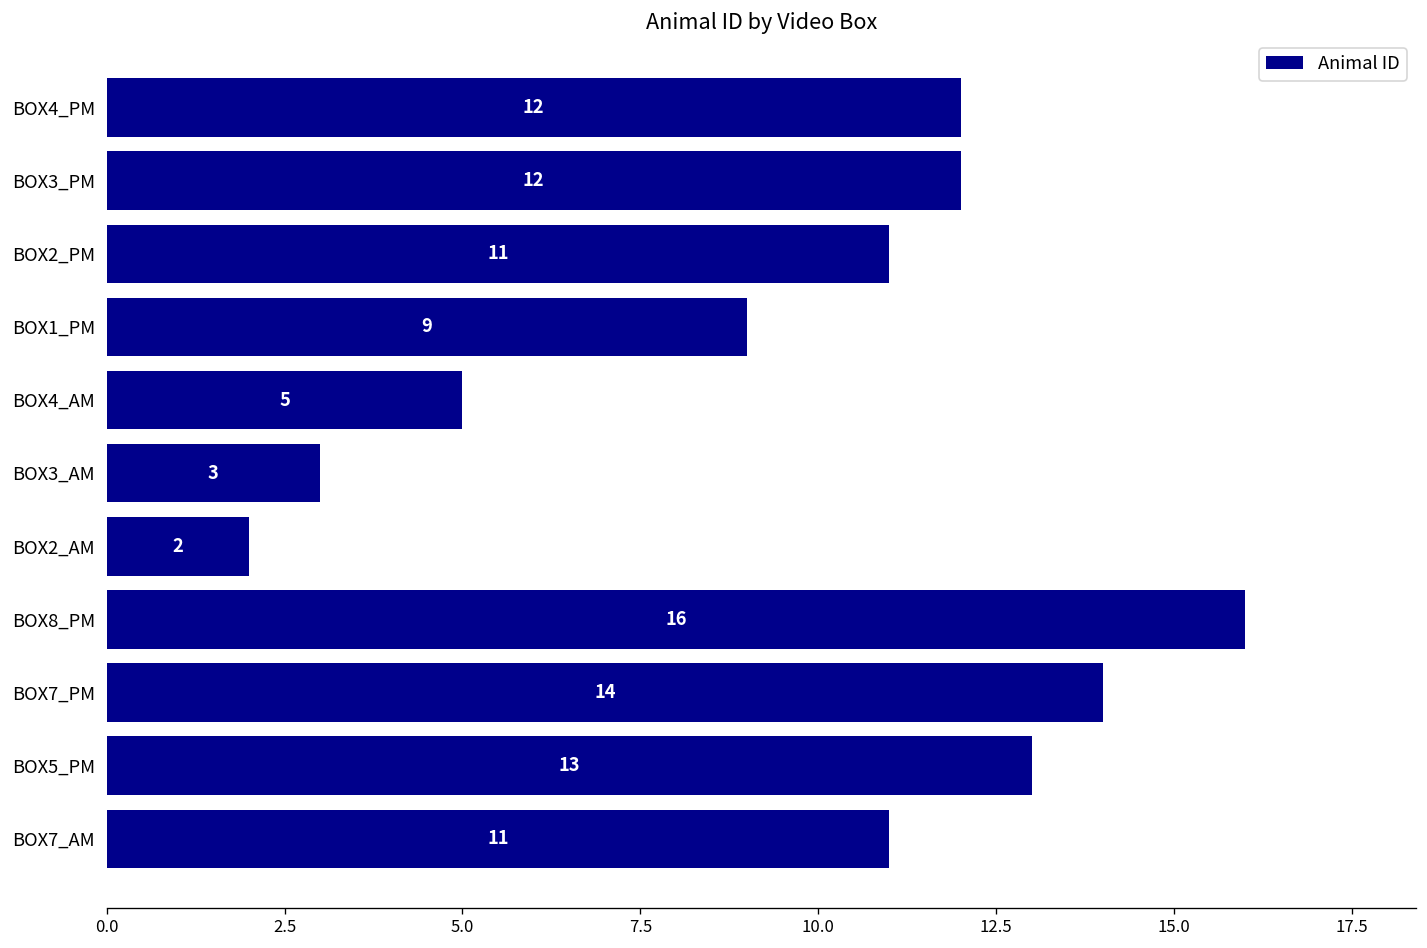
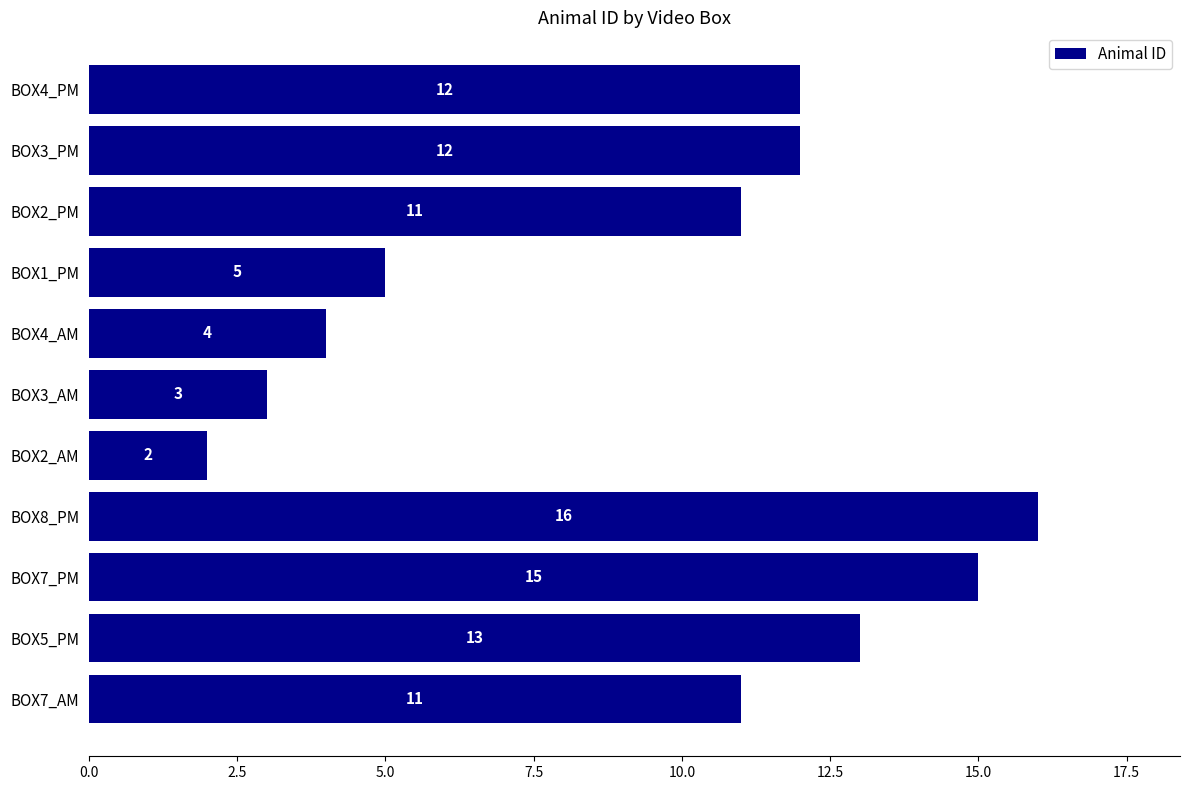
BOX1_PM: 9 -> 5
BOX4_AM: 5 -> 4
BOX7_PM: 14 -> 15
